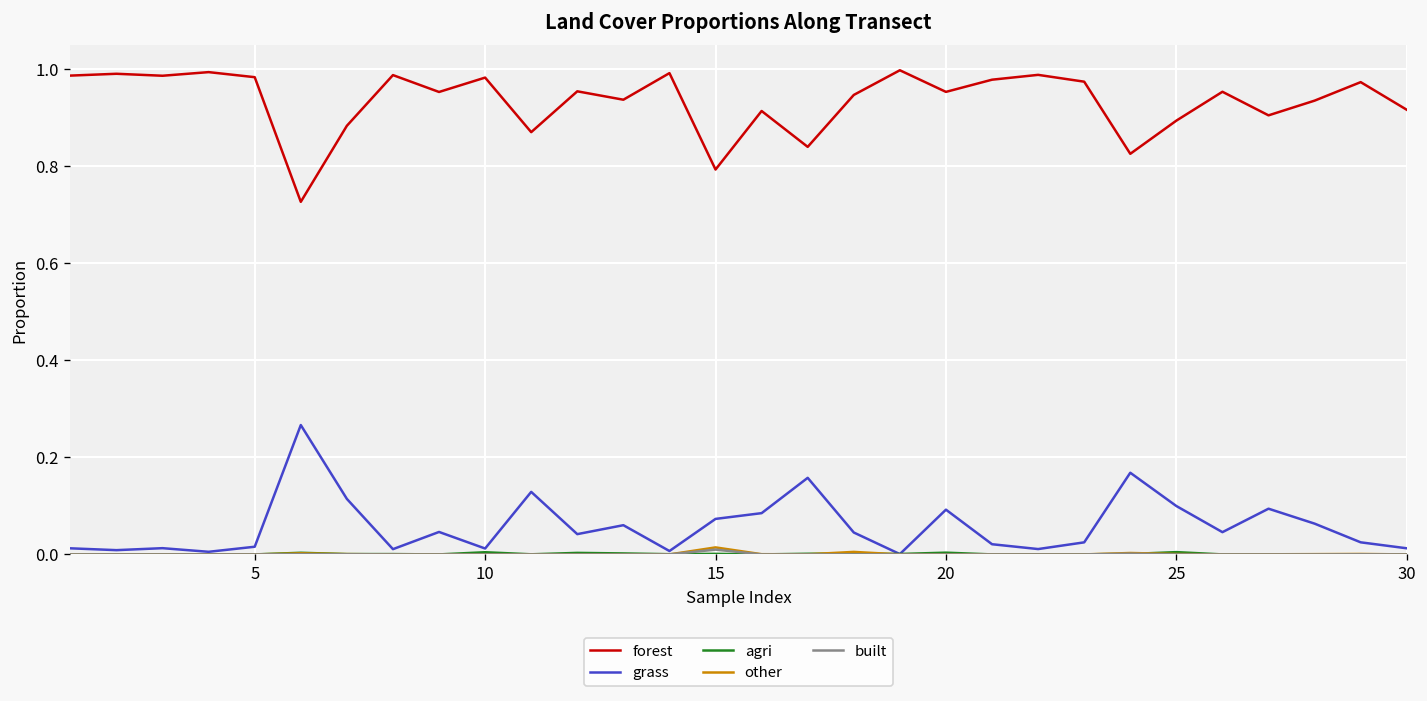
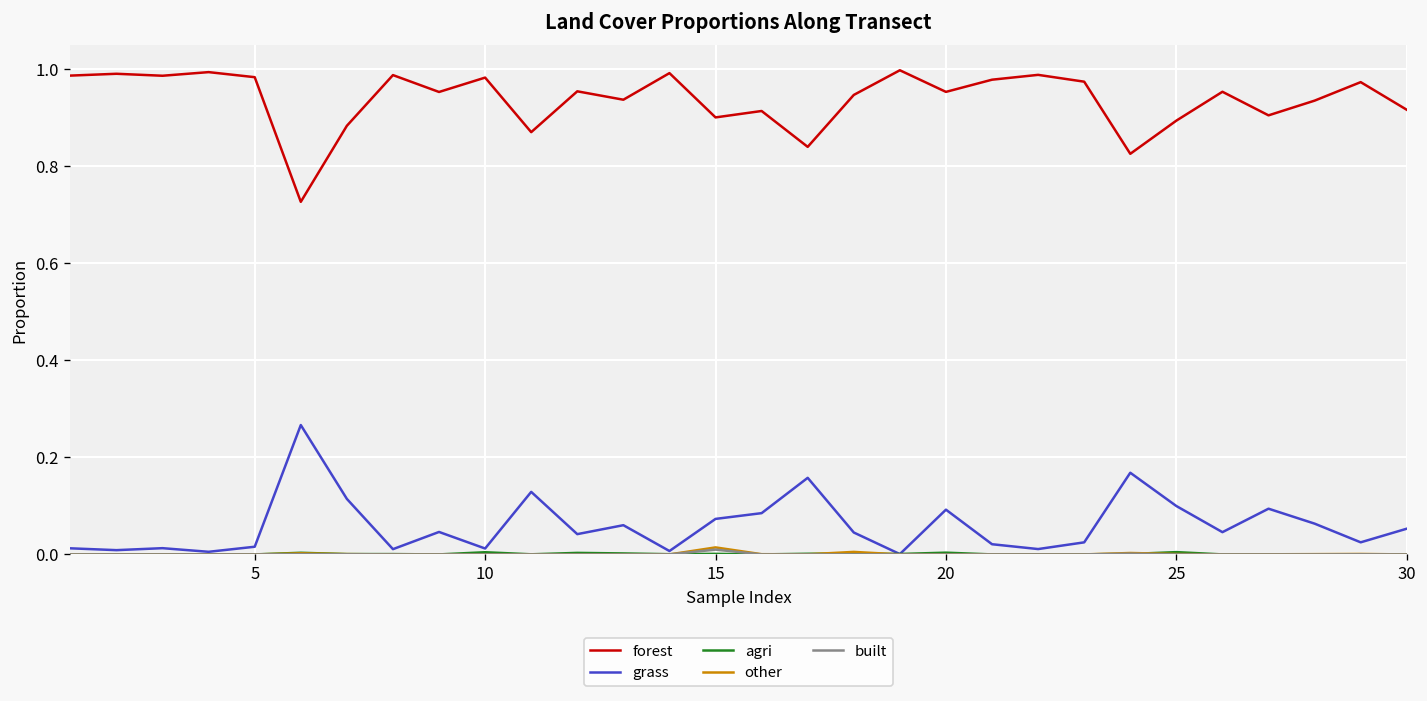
forest, 15: 0.79 -> 0.90
grass, 30: 0.01 -> 0.05
